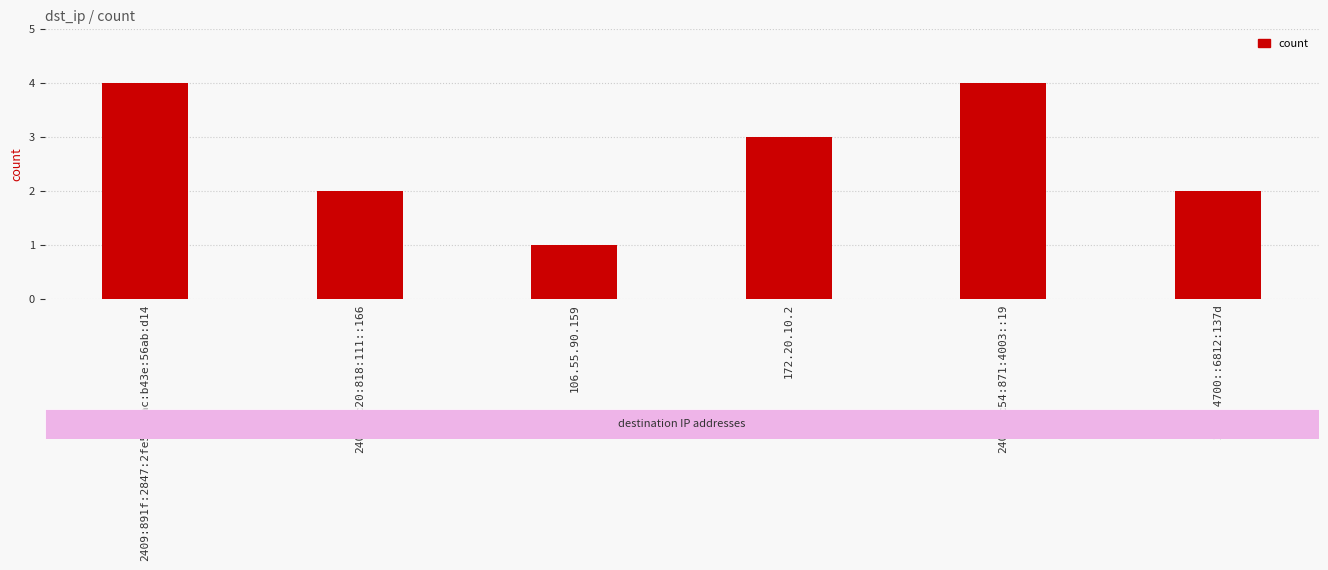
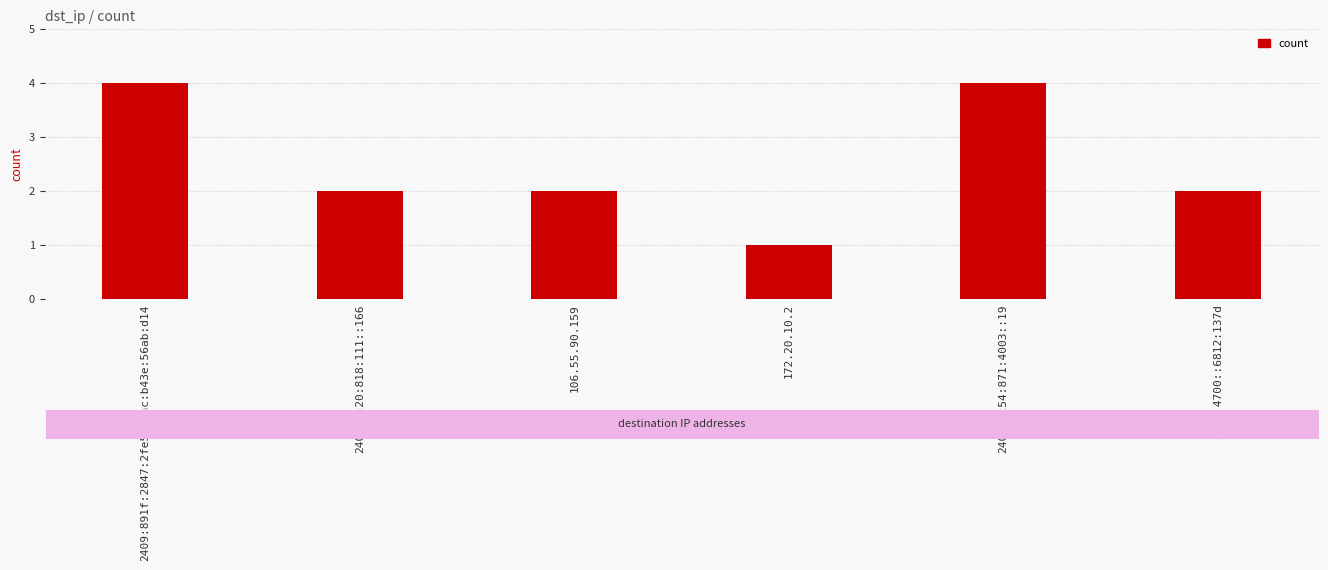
106.55.90.159: 1 -> 2
172.20.10.2: 3 -> 1
